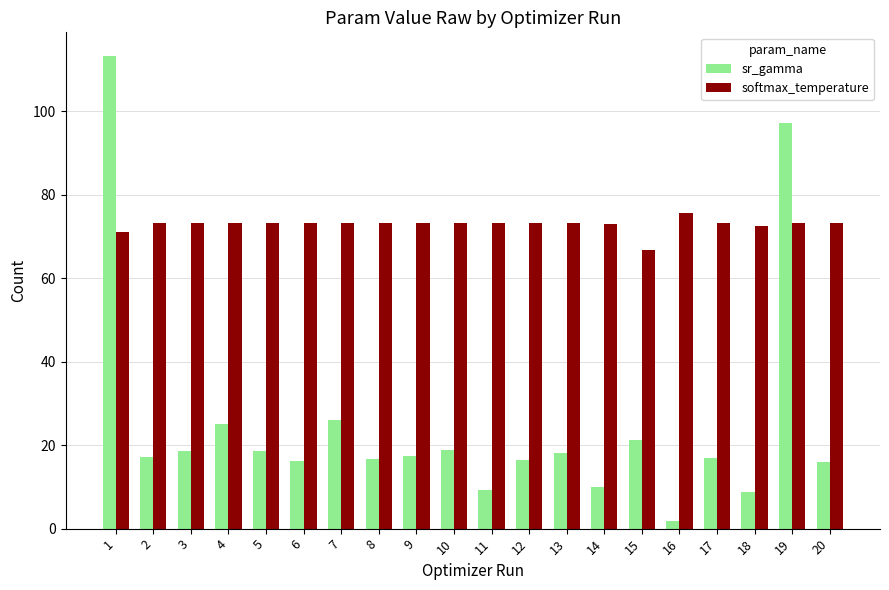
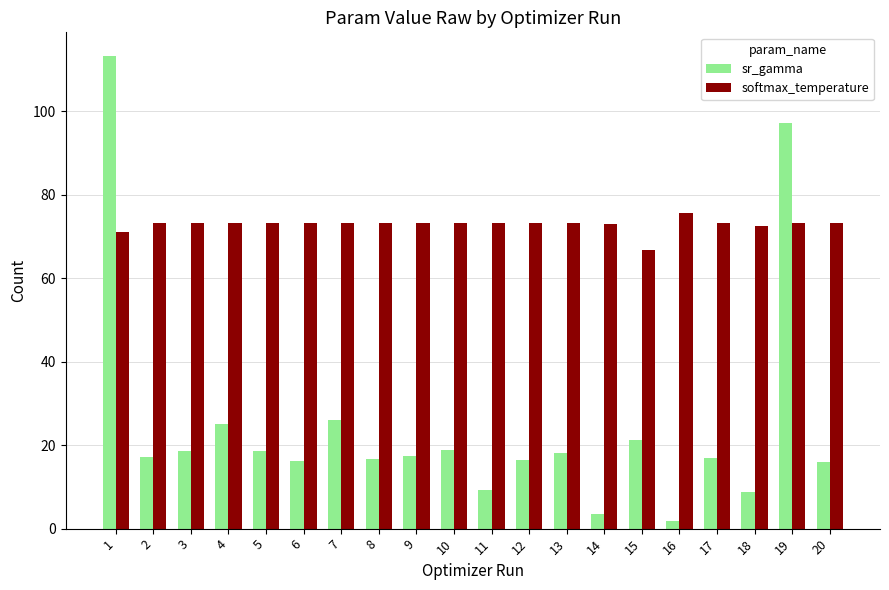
sr_gamma, 14: 10 -> 4
